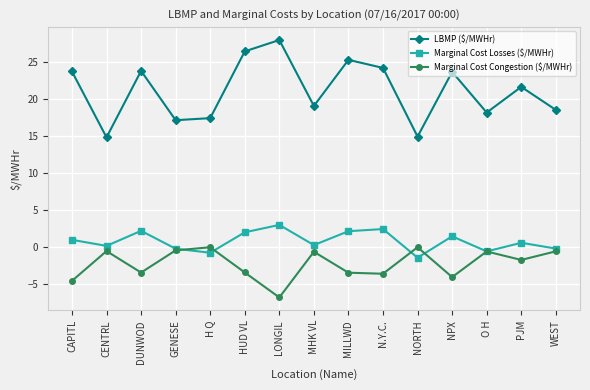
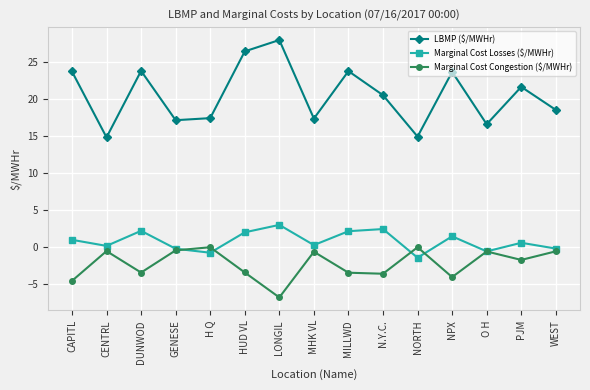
LBMP ($/MWHr), MHK VL: 19 -> 17
LBMP ($/MWHr), MILLWD: 25 -> 24
LBMP ($/MWHr), N.Y.C.: 24 -> 20
LBMP ($/MWHr), O H: 18 -> 17
